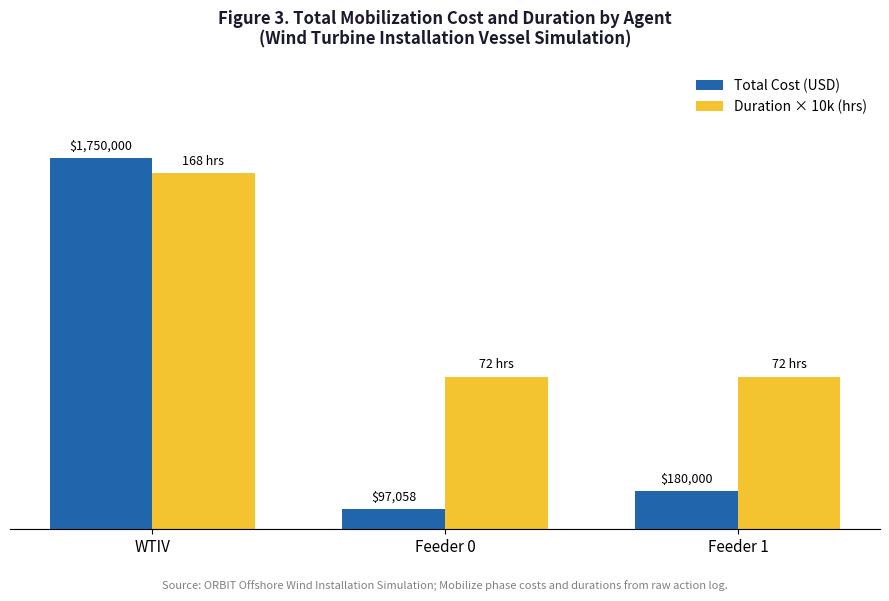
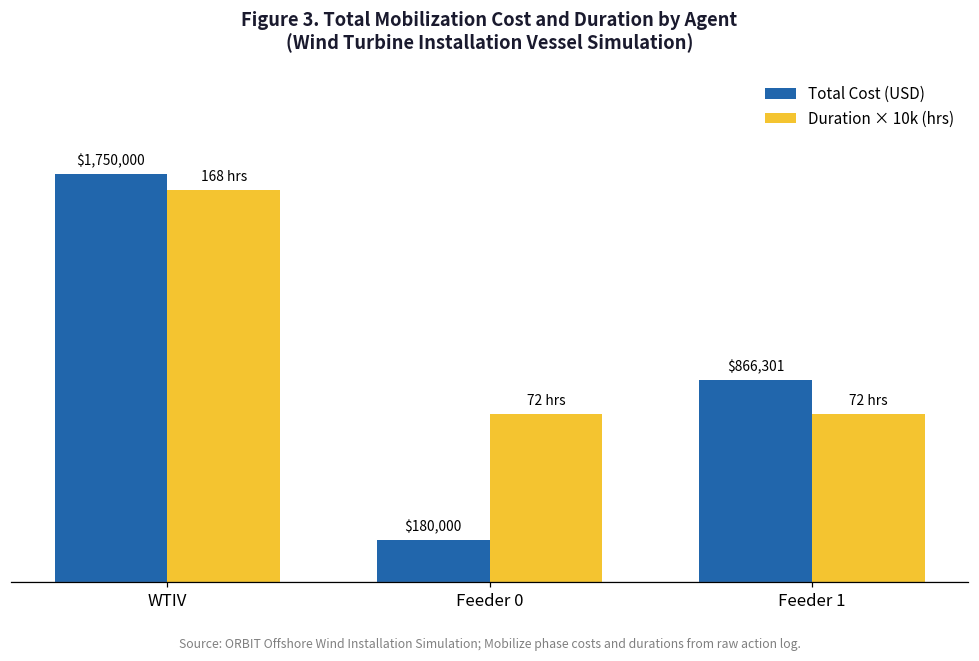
Total Cost (USD), Feeder 0: $97,058 -> $180,000
Total Cost (USD), Feeder 1: $180,000 -> $866,301
